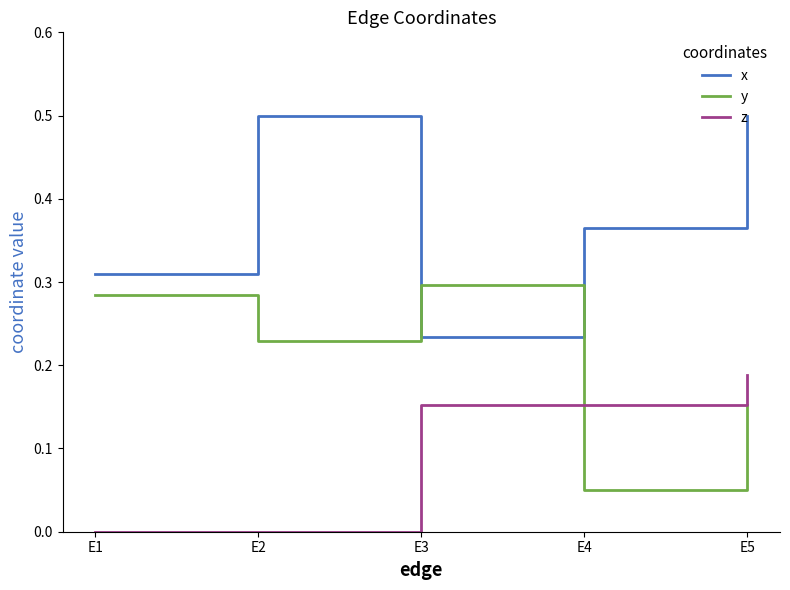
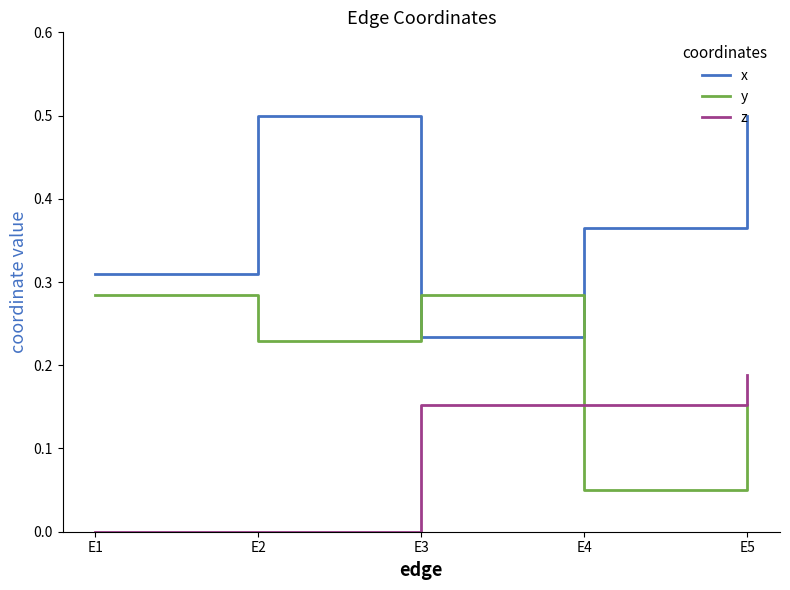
y, E3: 0.30 -> 0.28
